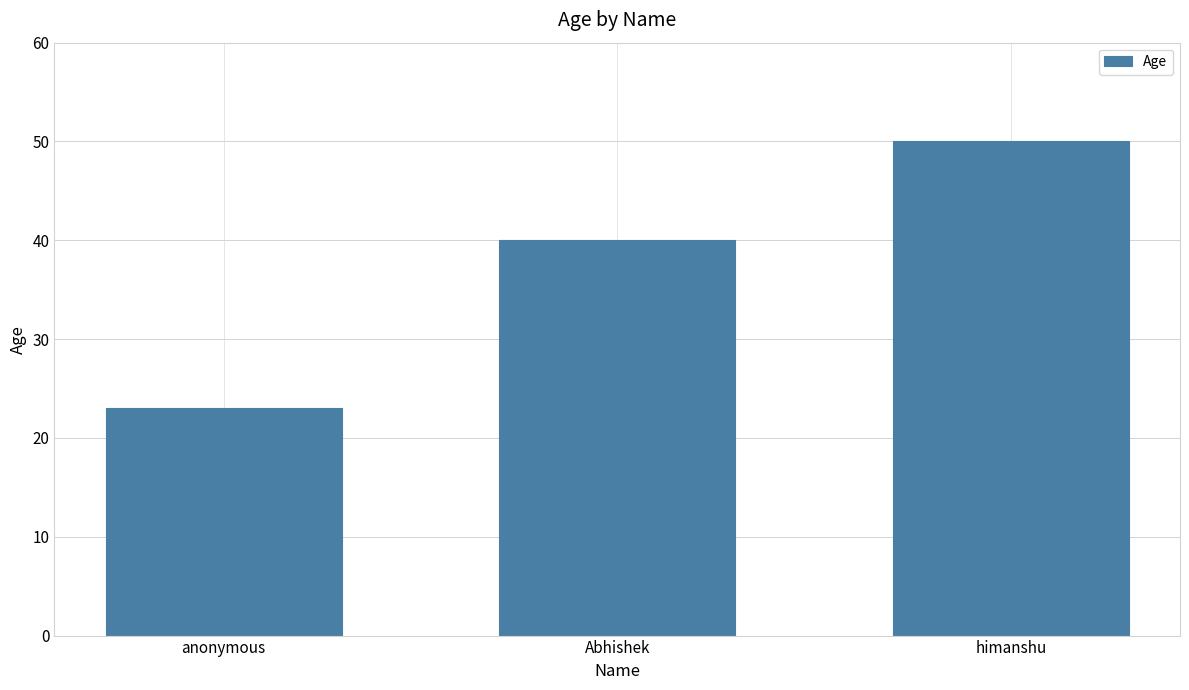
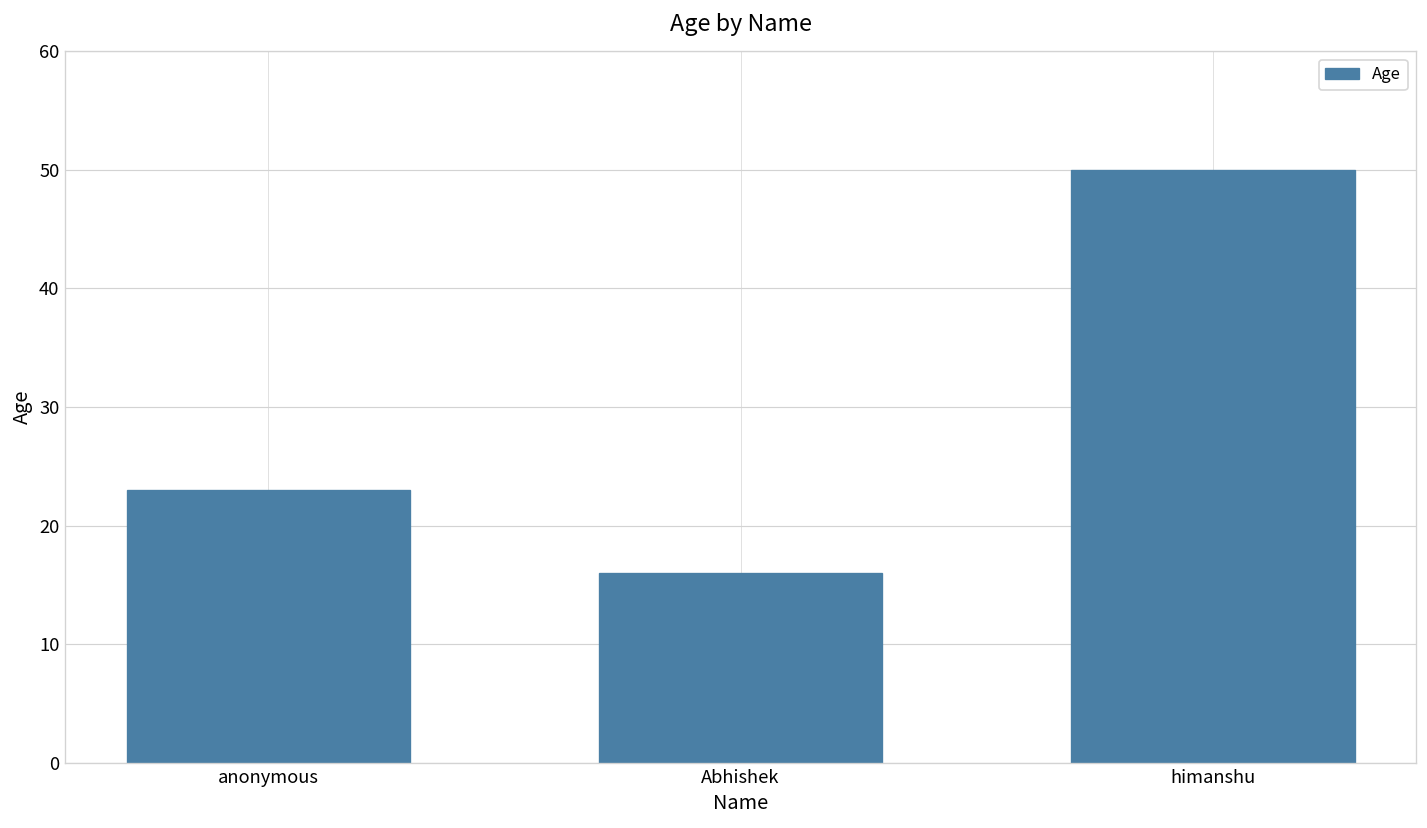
Abhishek: 40 -> 16
